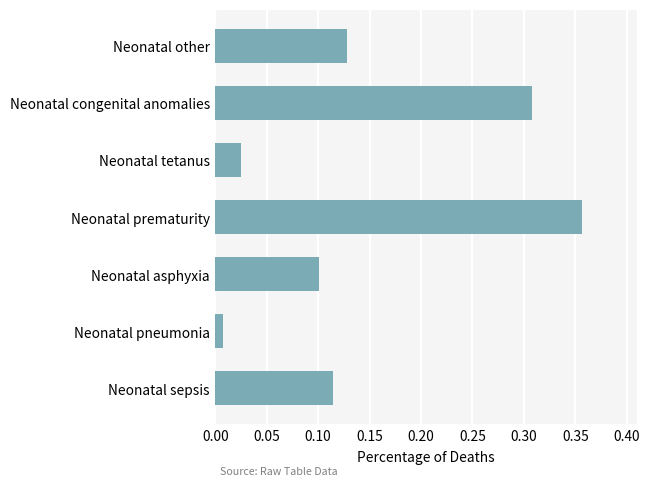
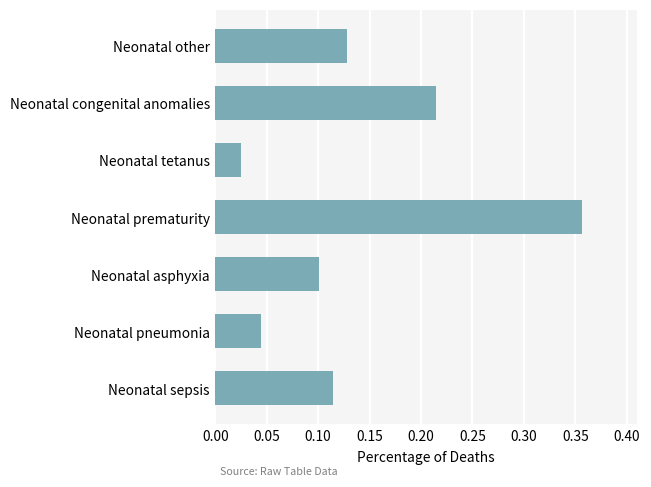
Neonatal congenital anomalies: 0.31 -> 0.21
Neonatal pneumonia: 0.01 -> 0.04
